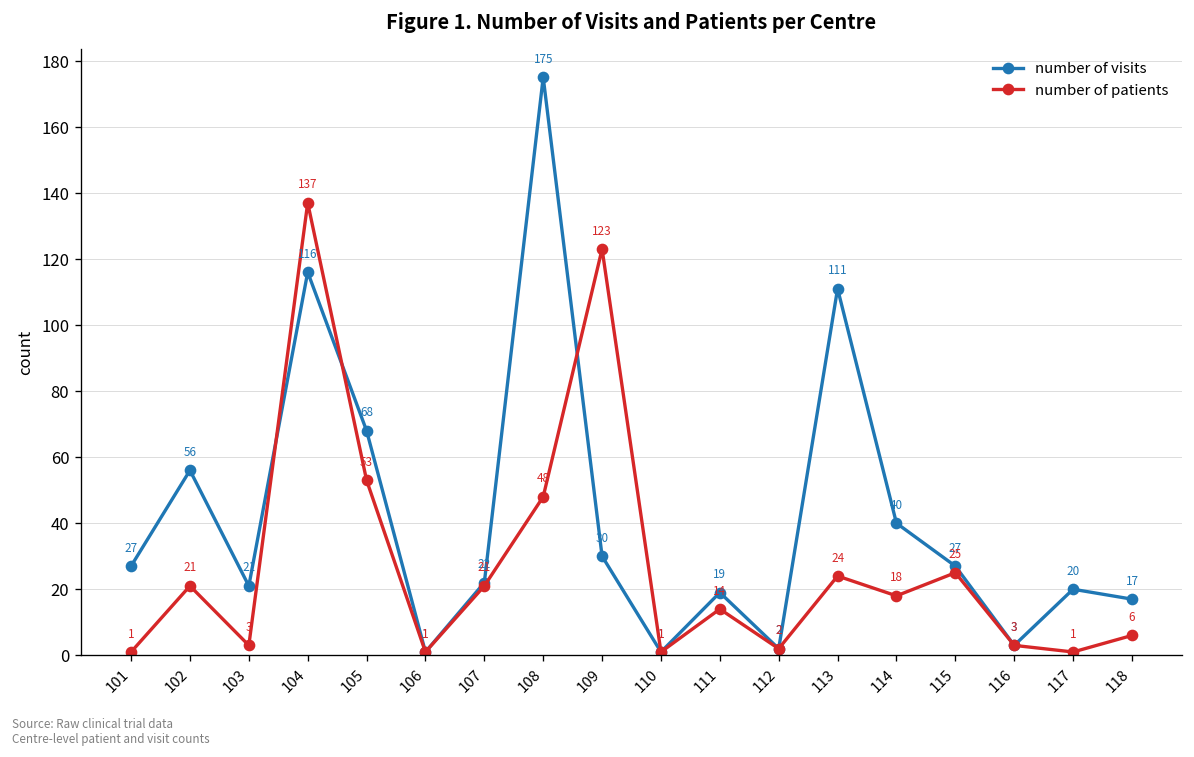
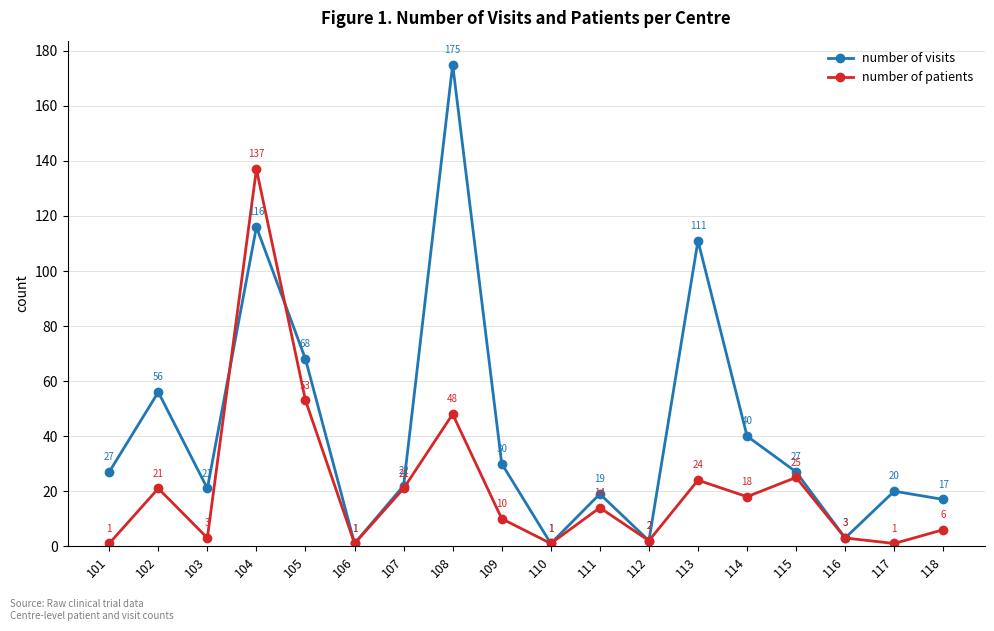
number of patients, 109: 123 -> 10
